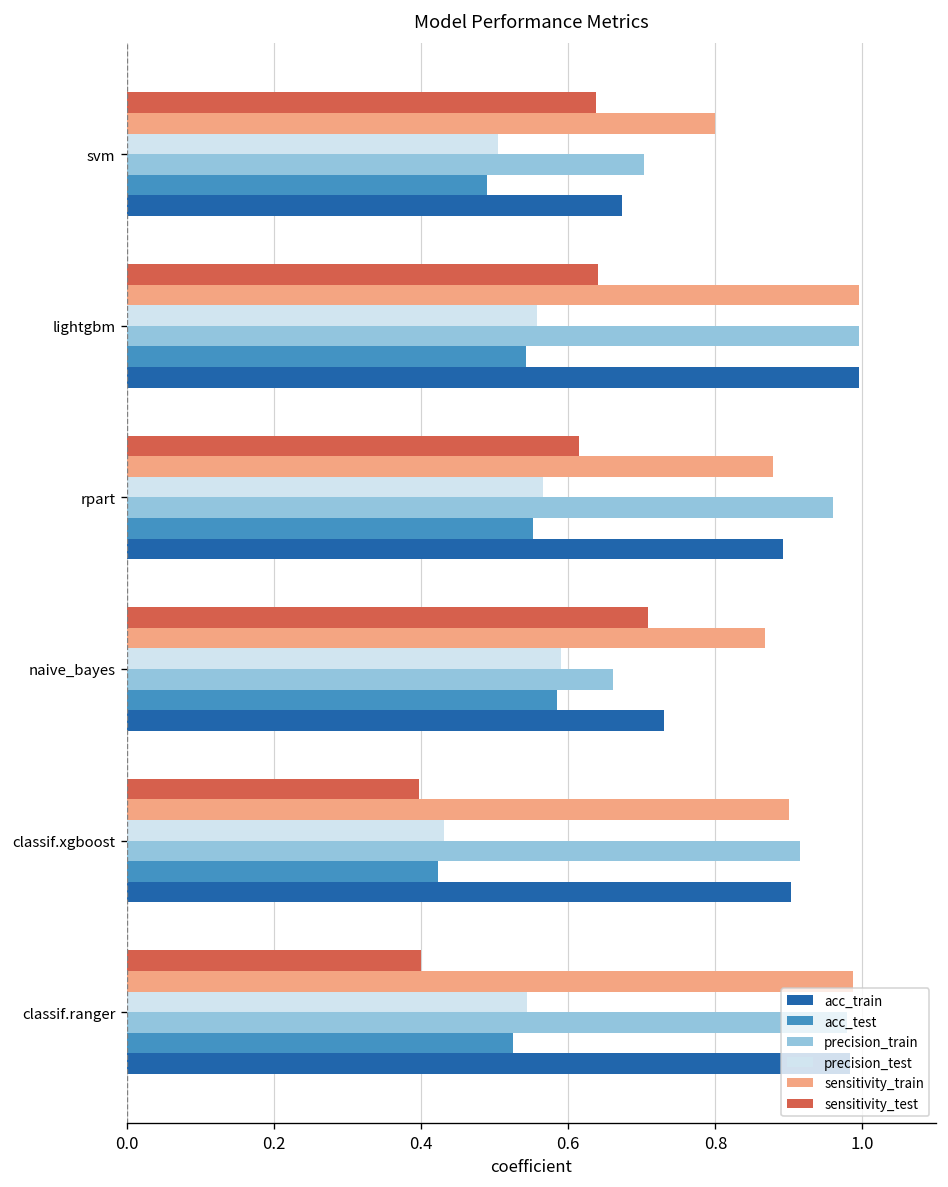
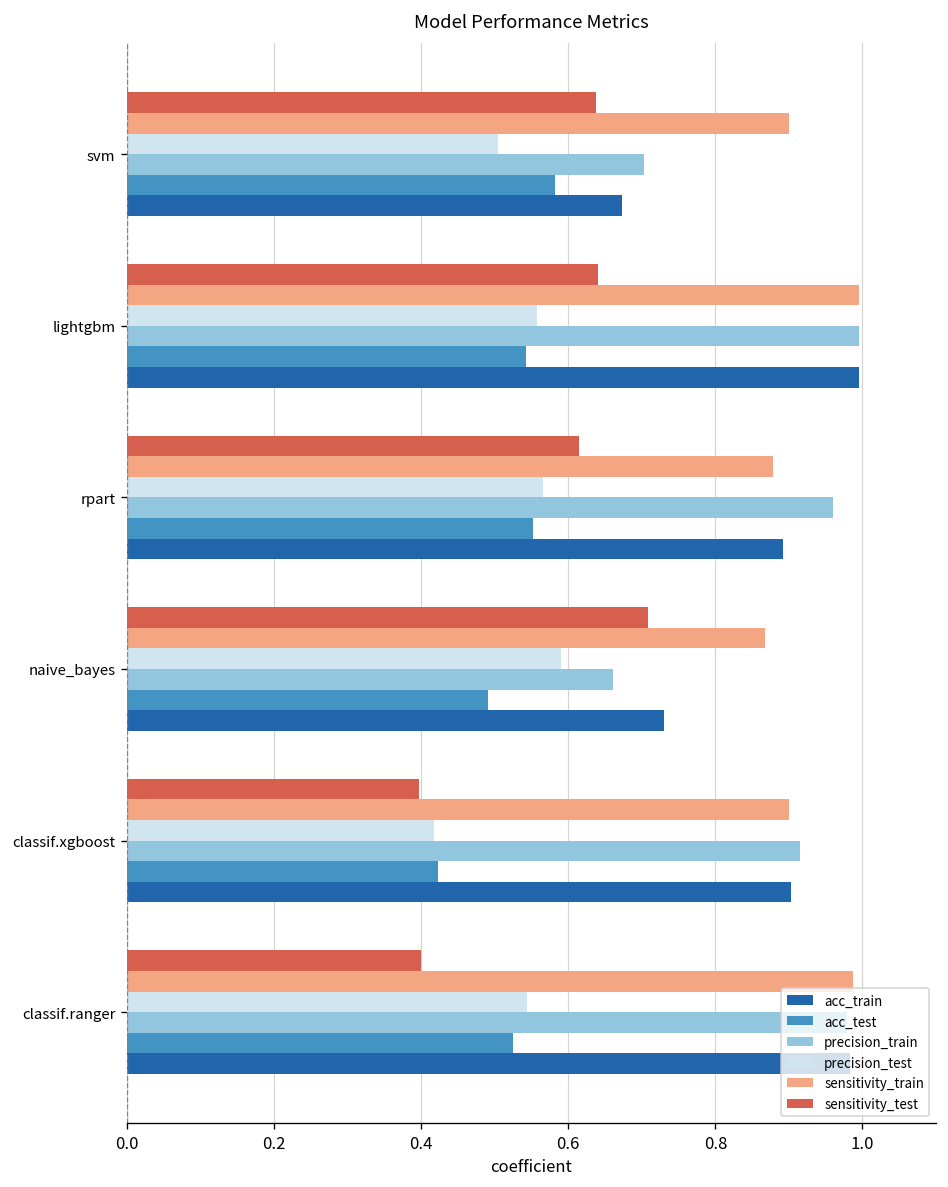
sensitivity_train, svm: 0.8 -> 0.9
acc_test, svm: 0.49 -> 0.58
acc_test, naive_bayes: 0.59 -> 0.49
precision_test, classif.xgboost: 0.43 -> 0.42
